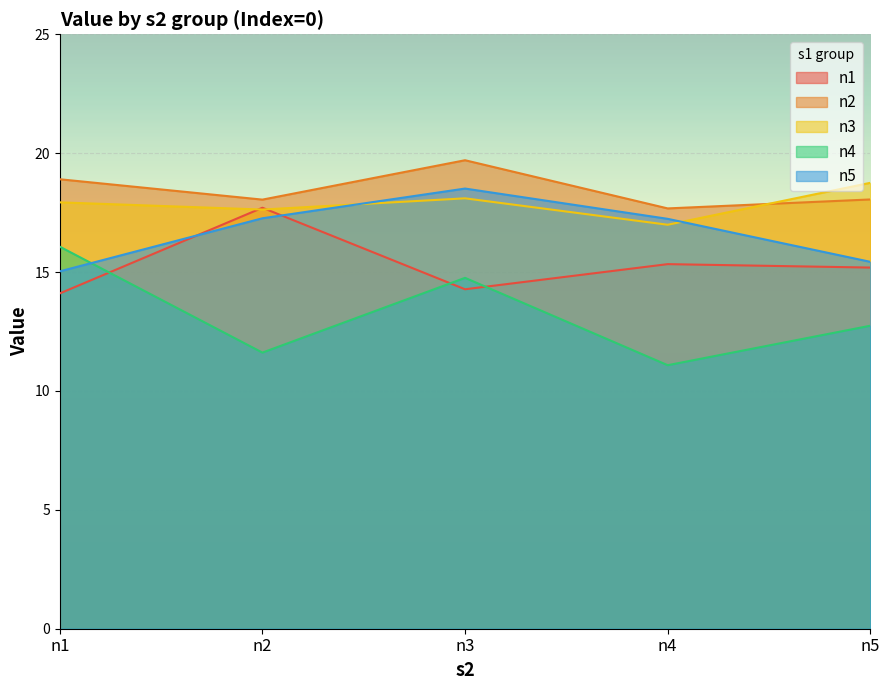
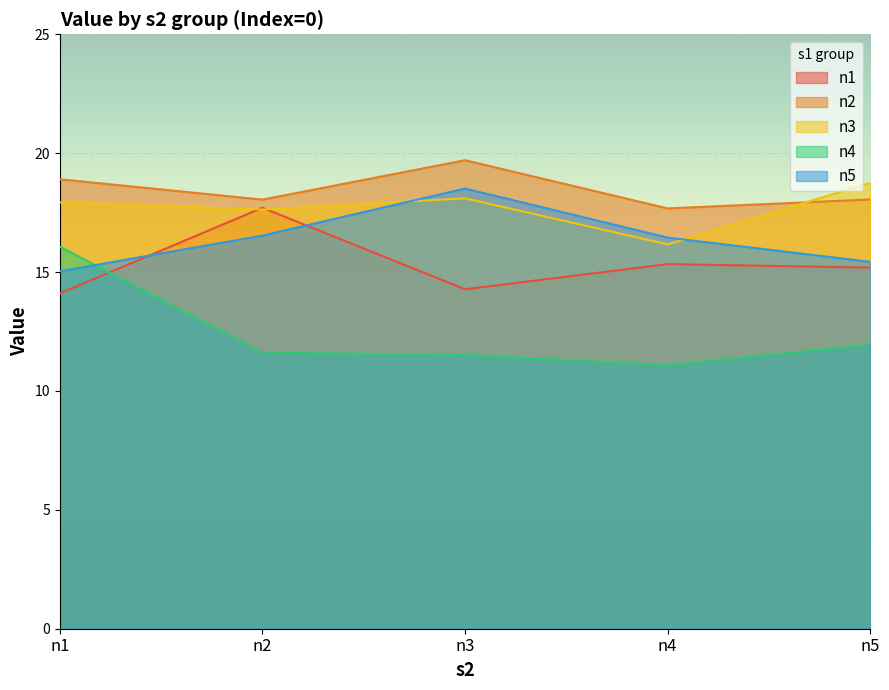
n5, n2: 17.3 -> 16.5
n4, n3: 14.8 -> 11.5
n3, n4: 17.0 -> 16.2
n5, n4: 17.2 -> 16.4
n4, n5: 12.7 -> 11.9
